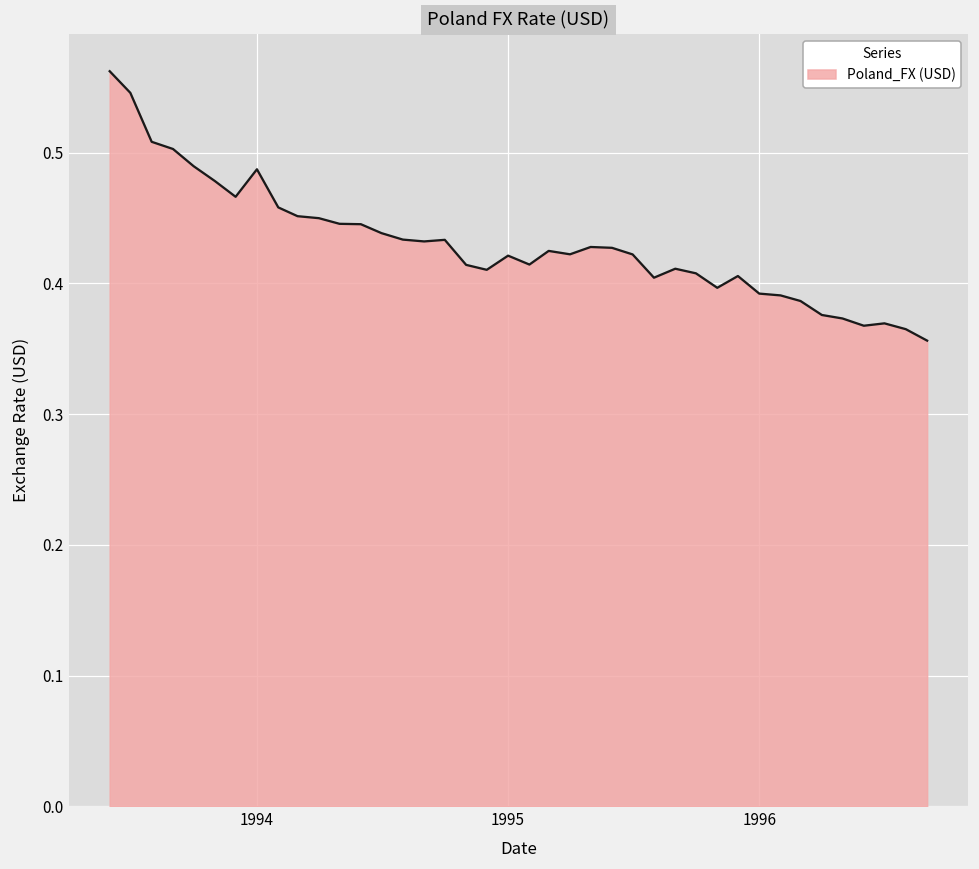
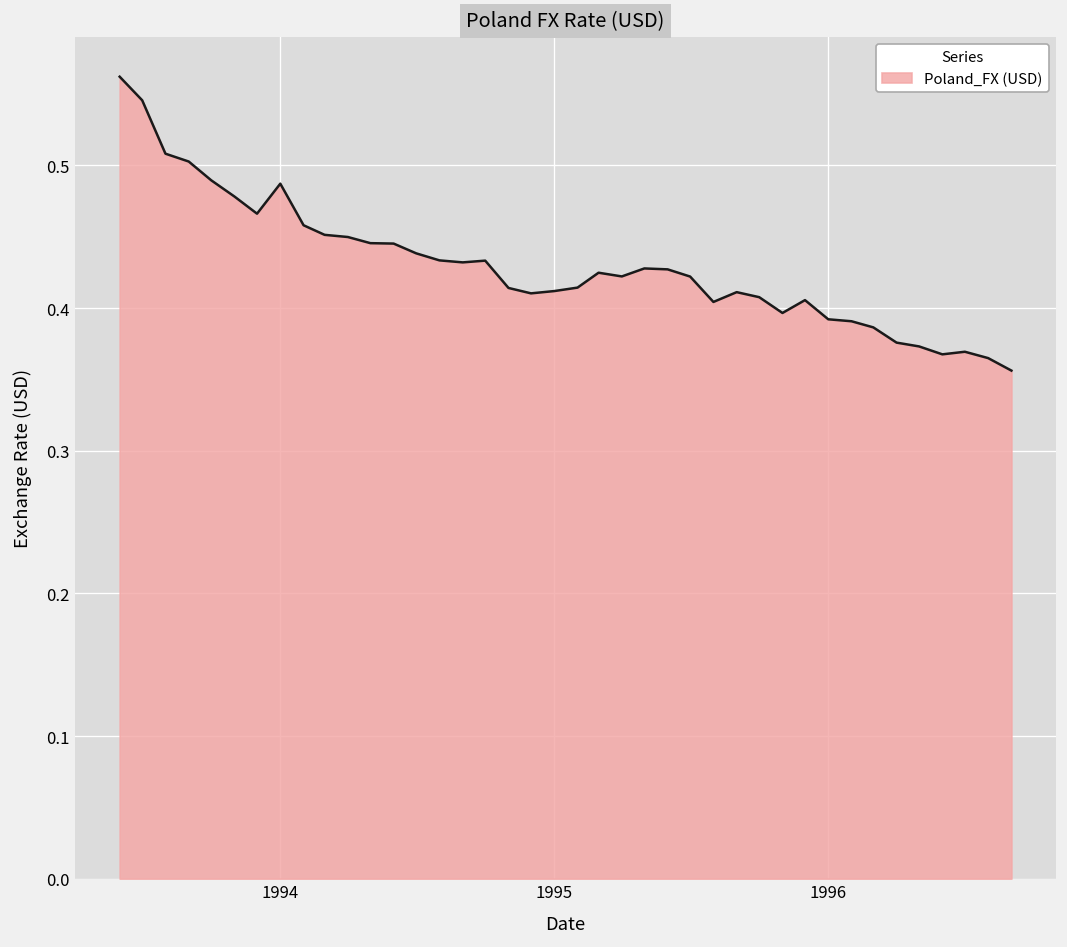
1995: 0.421 -> 0.412
